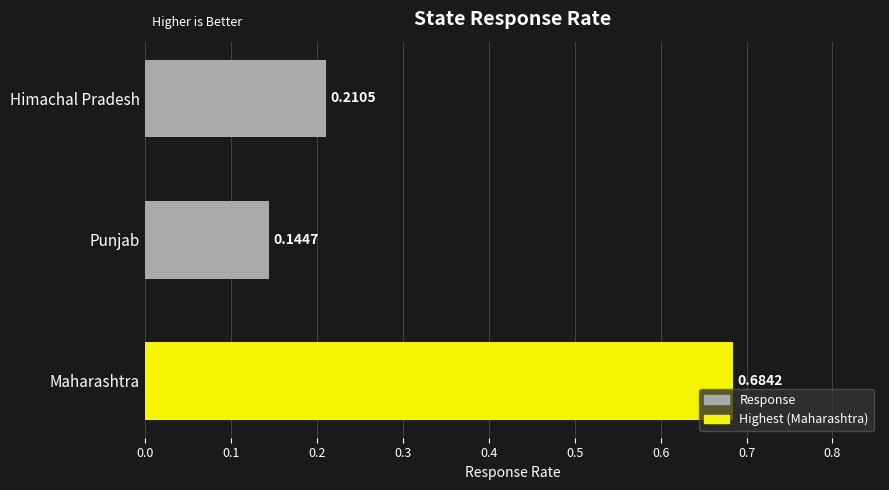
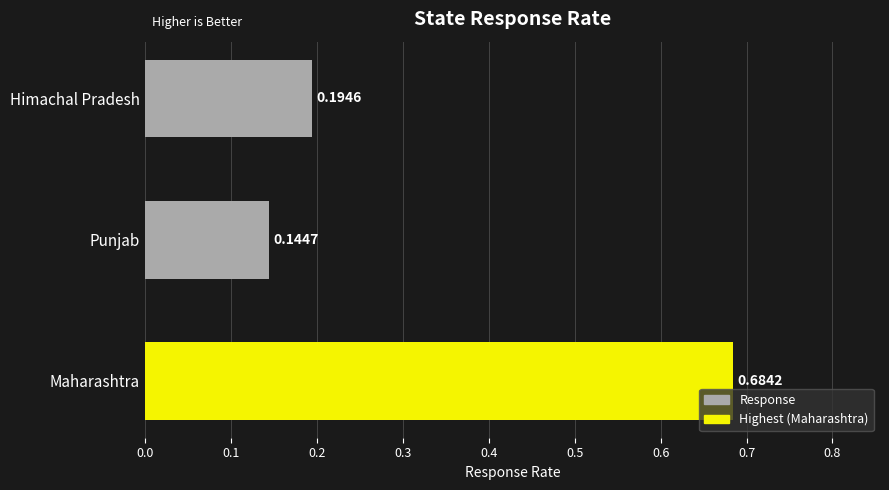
Himachal Pradesh: 0.2105 -> 0.1946
